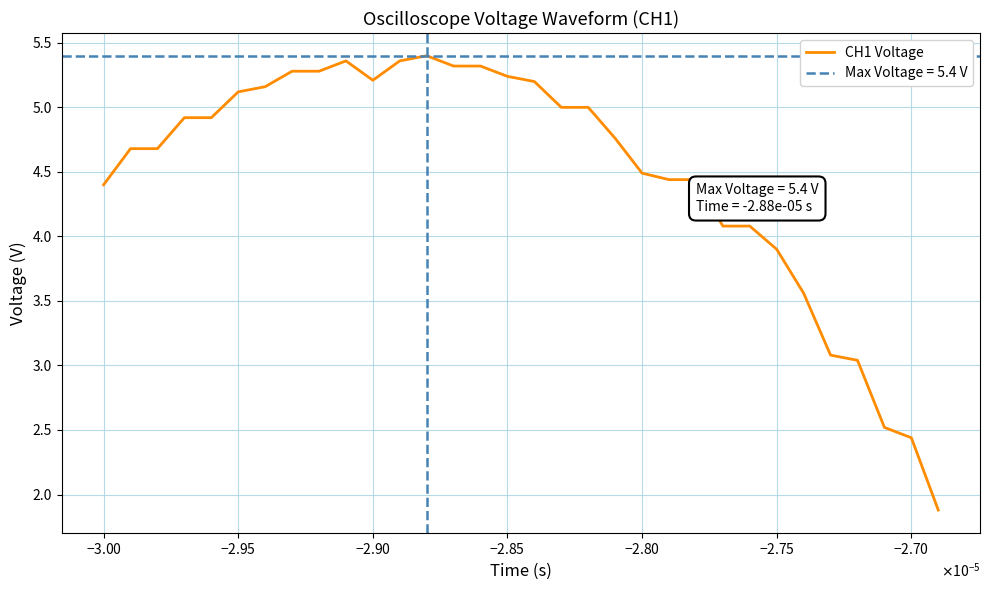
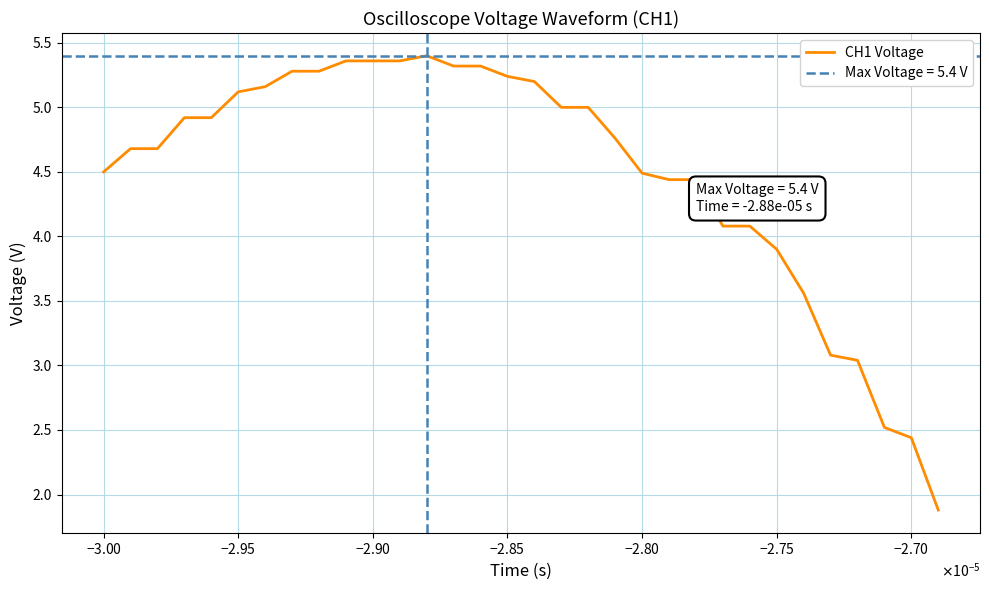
−3.00: 4.4 -> 4.5
−2.90: 5.21 -> 5.36
